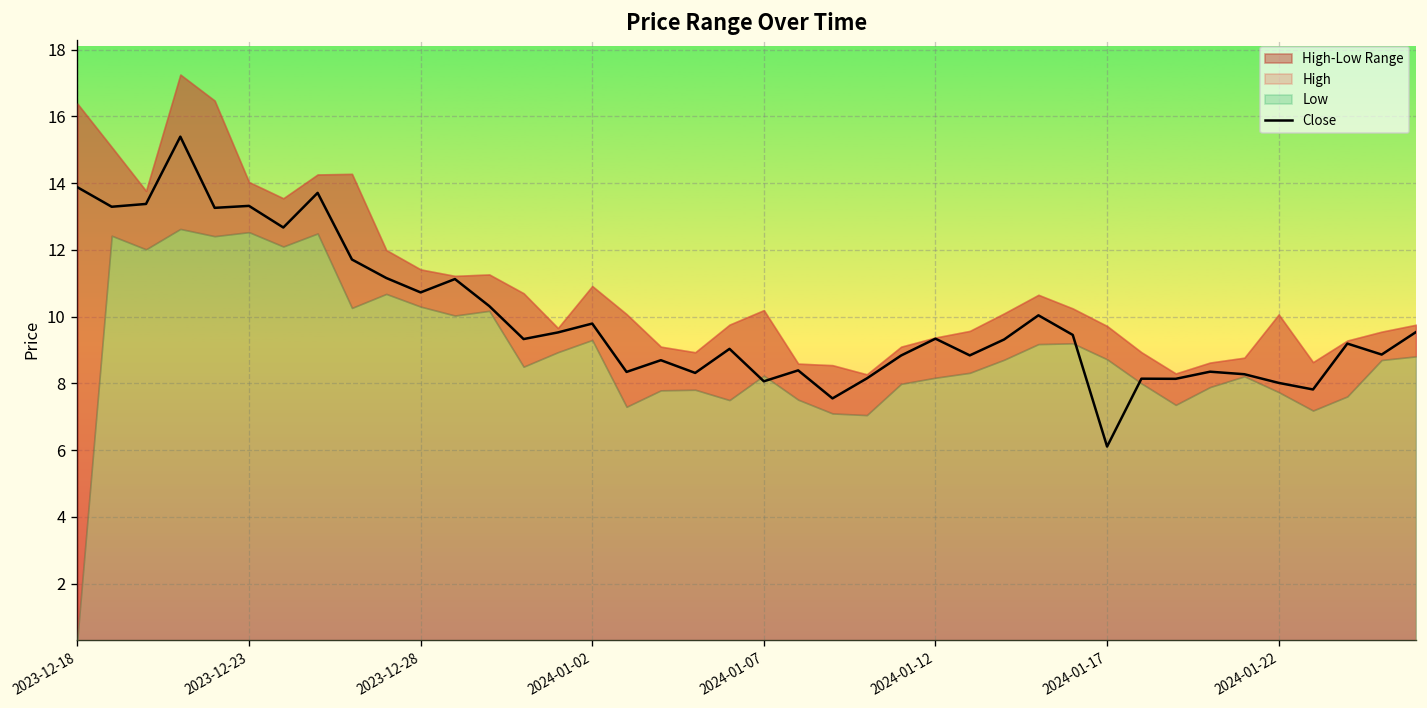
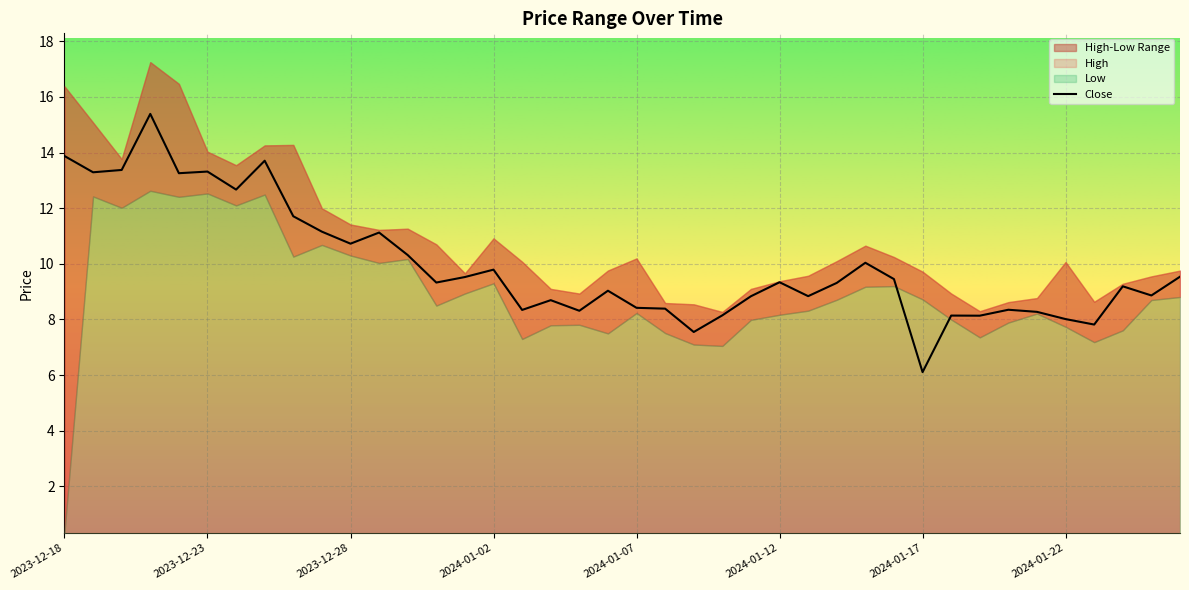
Close, 2024-01-07: 8.1 -> 8.4
